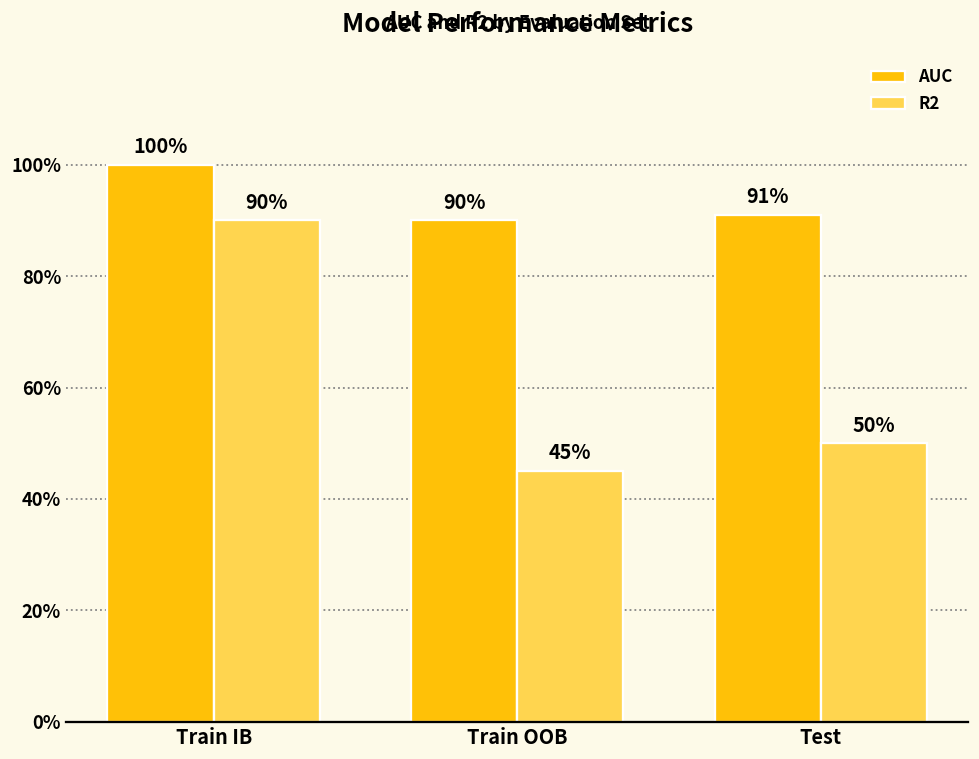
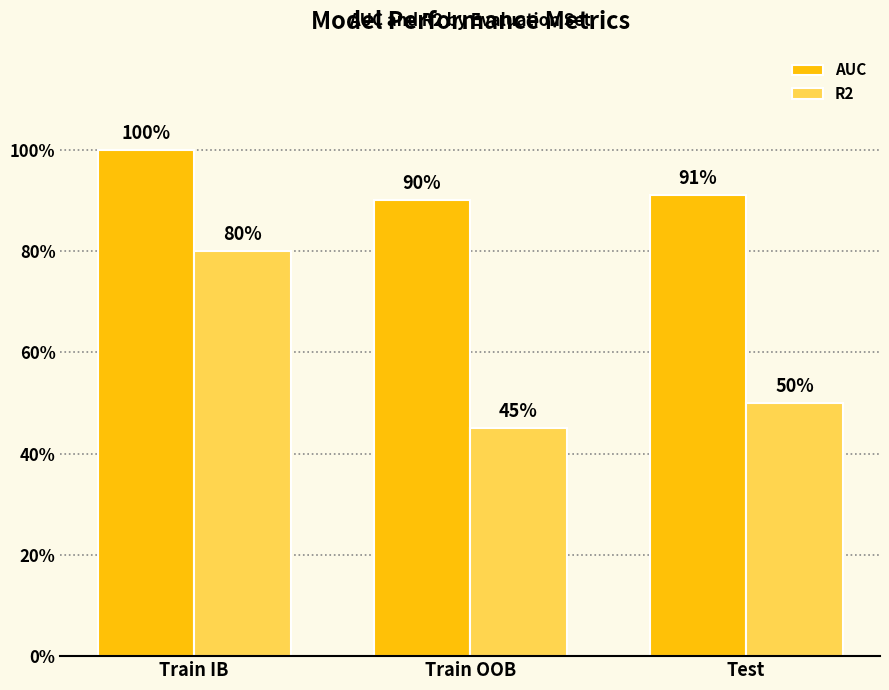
R2, Train IB: 90% -> 80%
